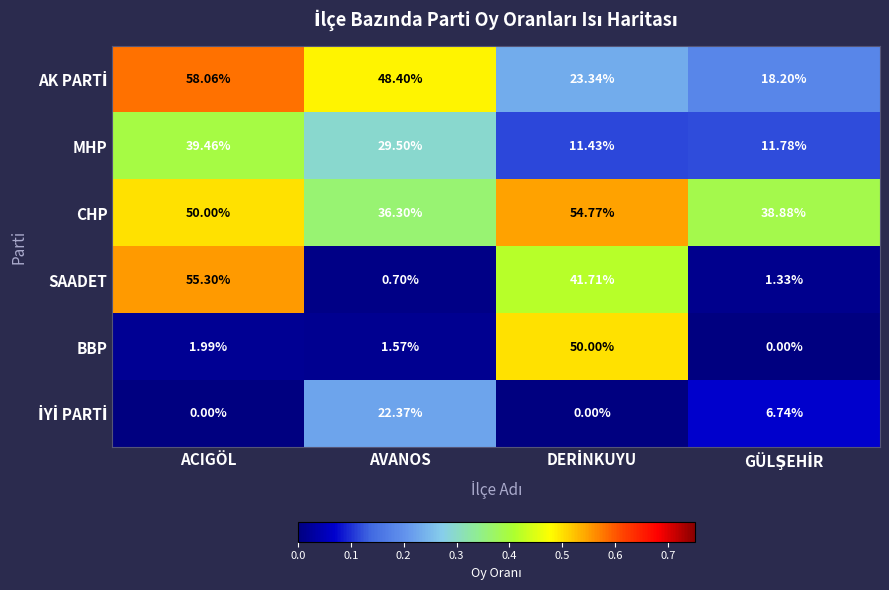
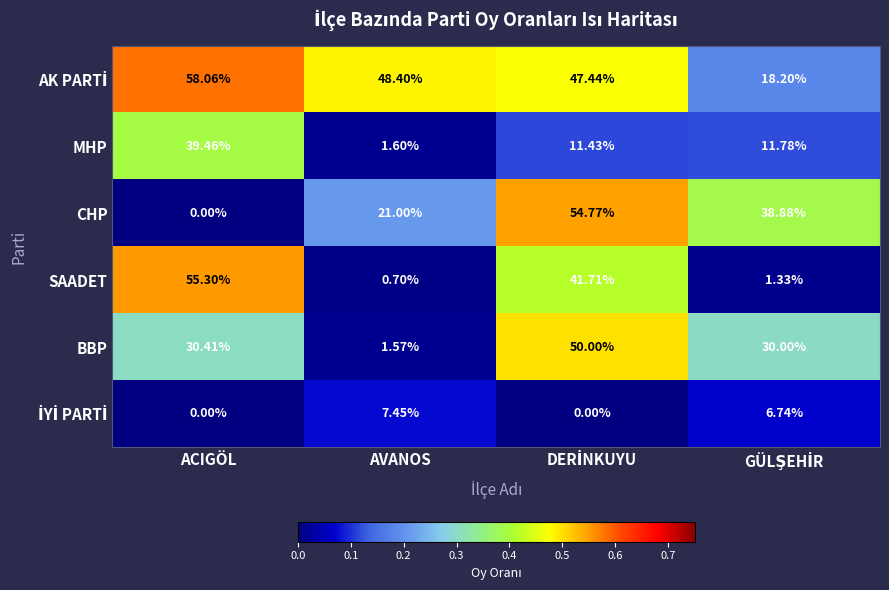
AK PARTİ, DERİNKUYU: 23.34% -> 47.44%
MHP, AVANOS: 29.50% -> 1.60%
CHP, ACIGÖL: 50.00% -> 0.00%
CHP, AVANOS: 36.30% -> 21.00%
BBP, ACIGÖL: 1.99% -> 30.41%
BBP, GÜLŞEHİR: 0.00% -> 30.00%
İYİ PARTİ, AVANOS: 22.37% -> 7.45%
